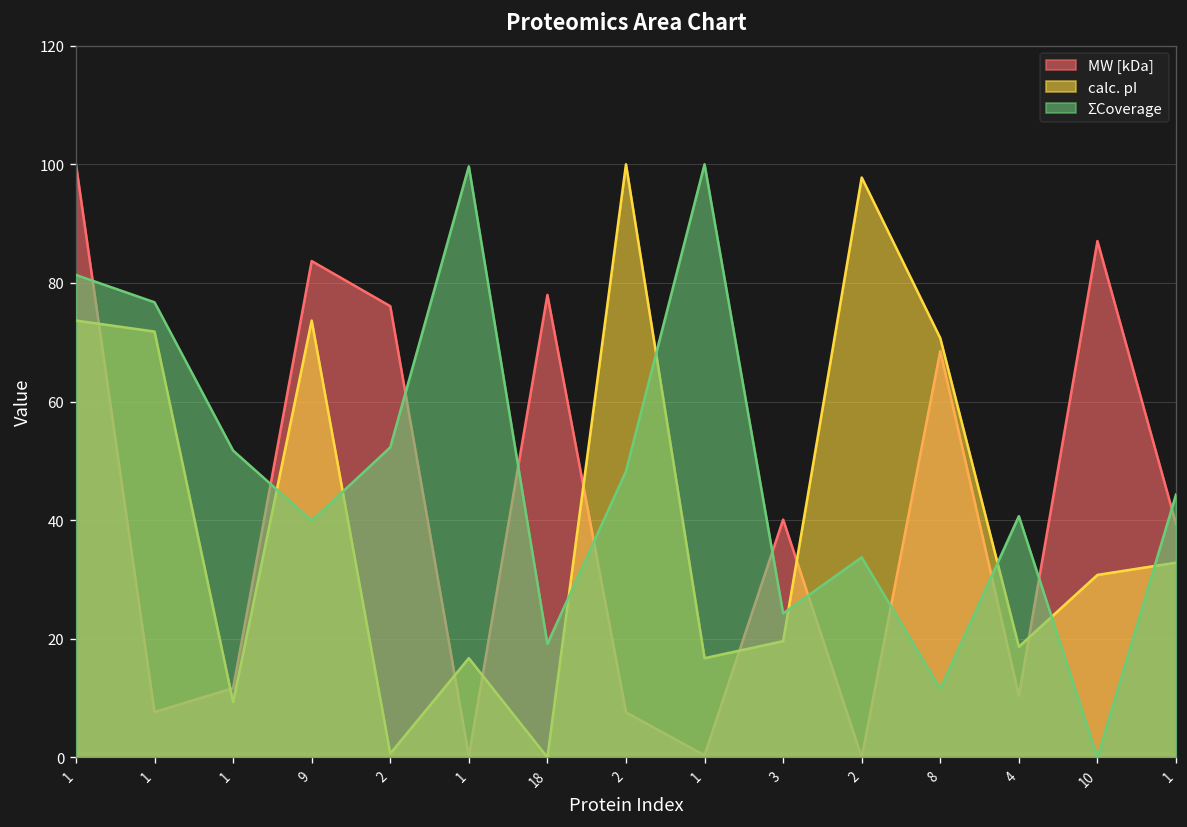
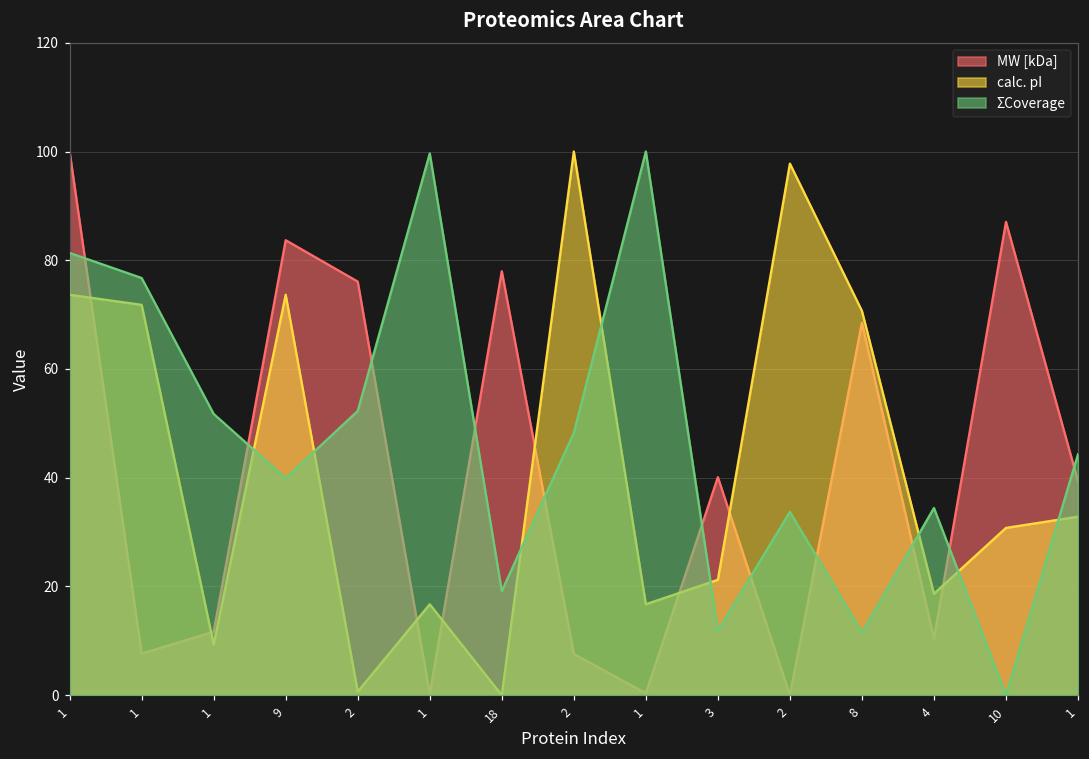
calc. pI, 3: 20 -> 21
ΣCoverage, 3: 24 -> 12
ΣCoverage, 4: 41 -> 34
